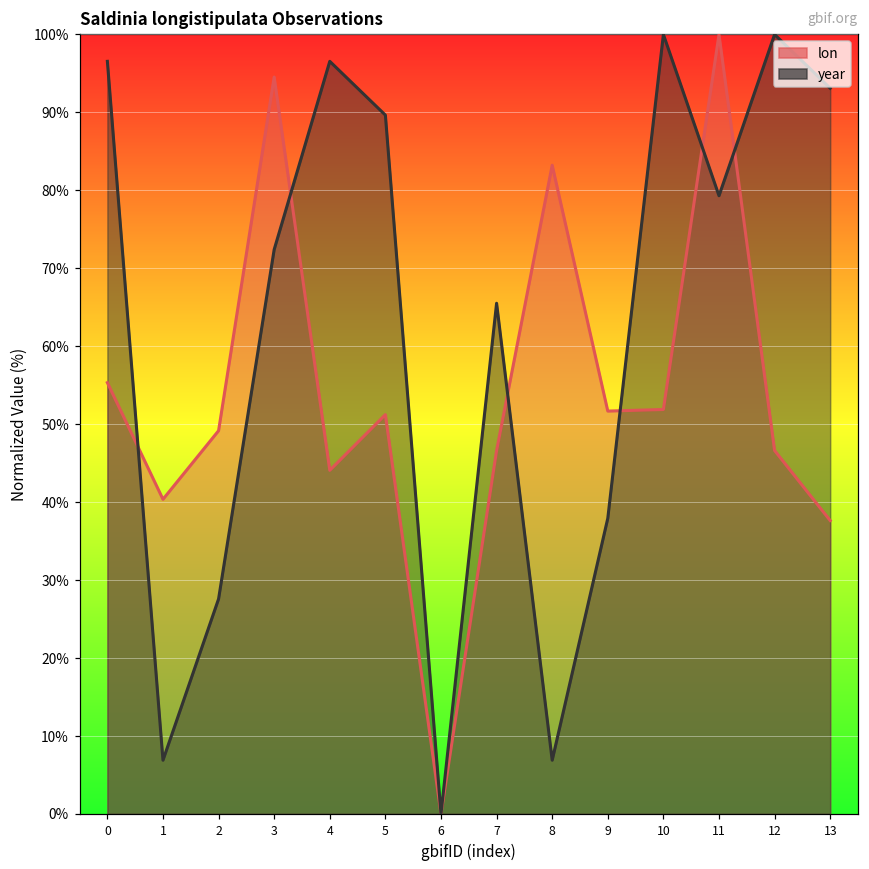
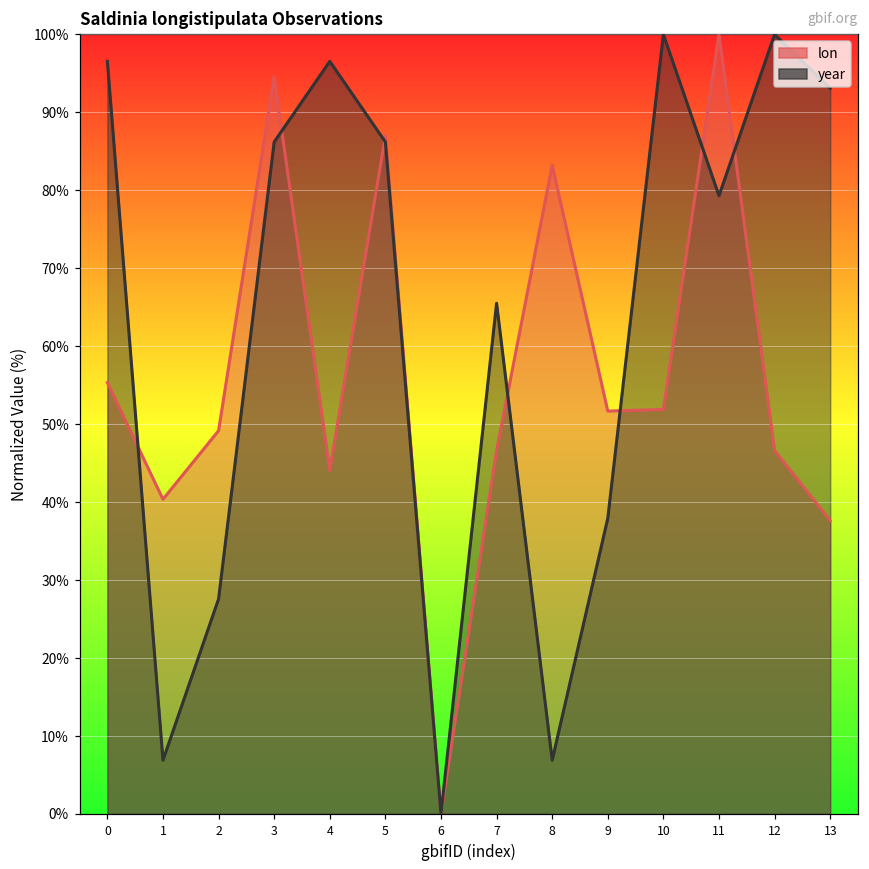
year, 3: 72% -> 86%
lon, 5: 51% -> 87%
year, 5: 90% -> 86%
